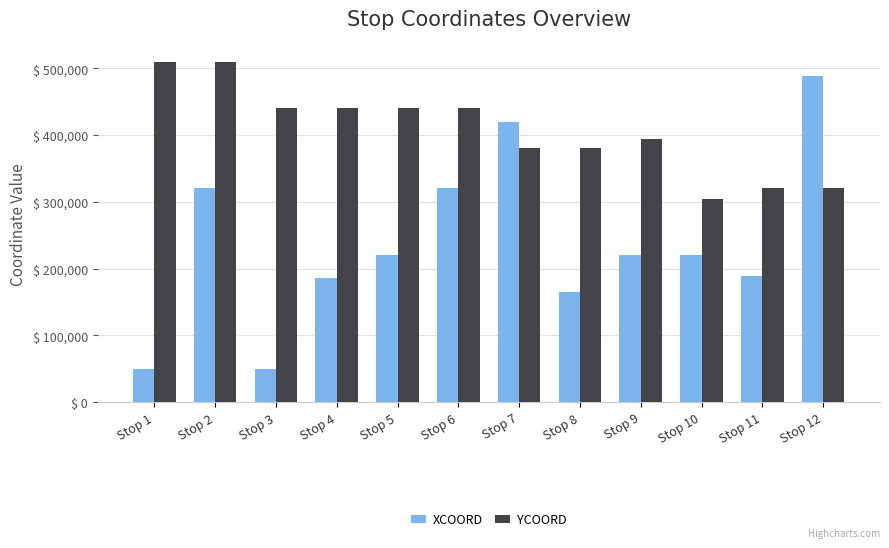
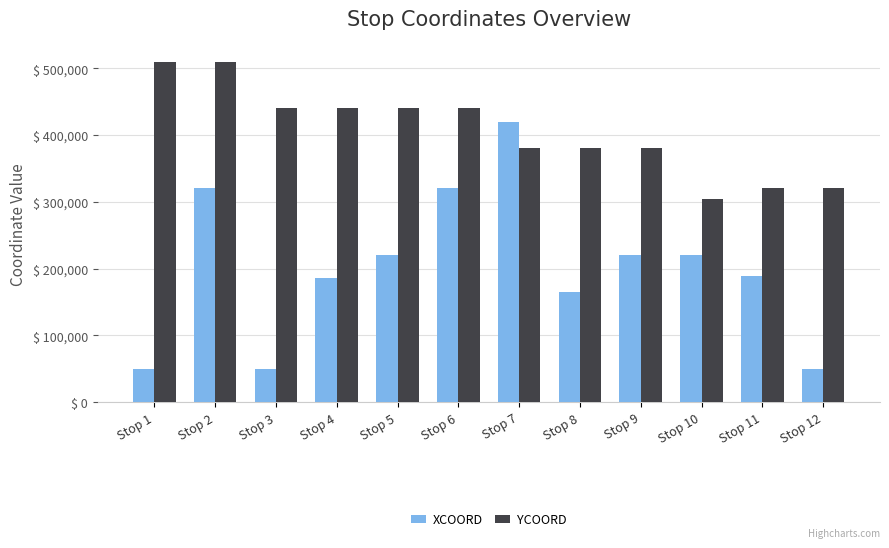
YCOORD, Stop 9: $ 390,000 -> $ 380,000
XCOORD, Stop 12: $ 490,000 -> $ 50,000
